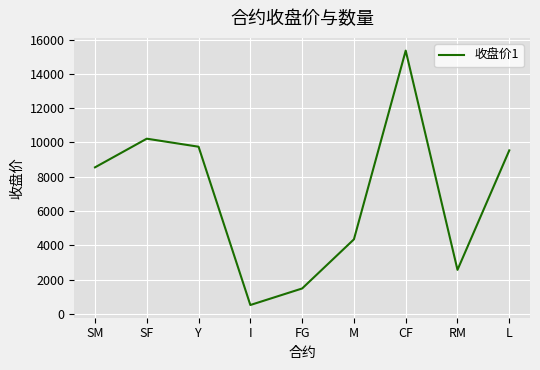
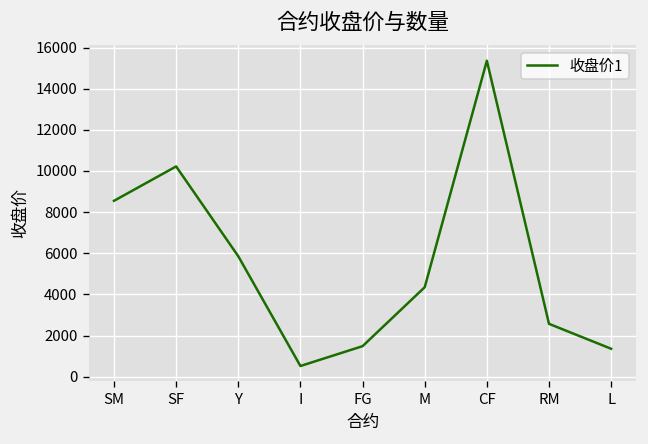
Y: 9800 -> 5900
L: 9500 -> 1400
